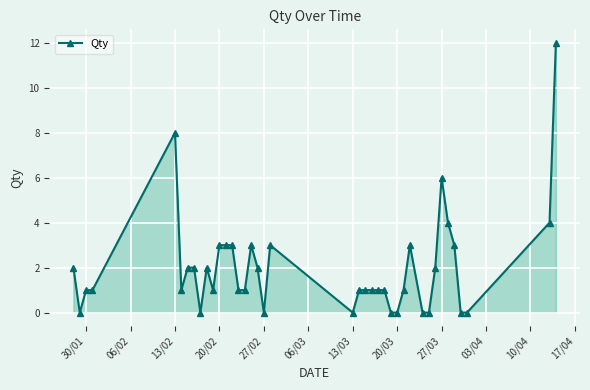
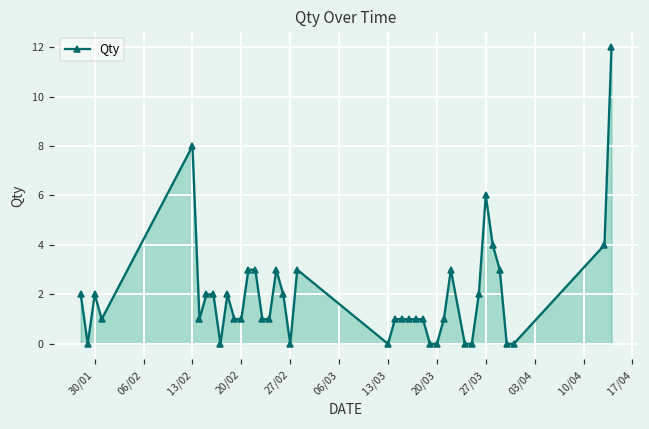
30/01: 1 -> 2
20/02: 3 -> 1
